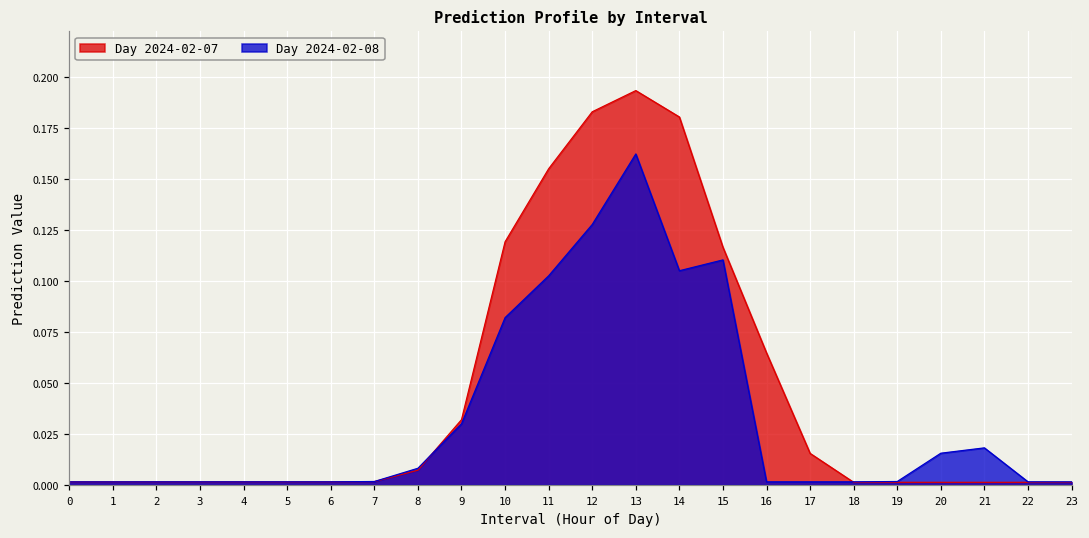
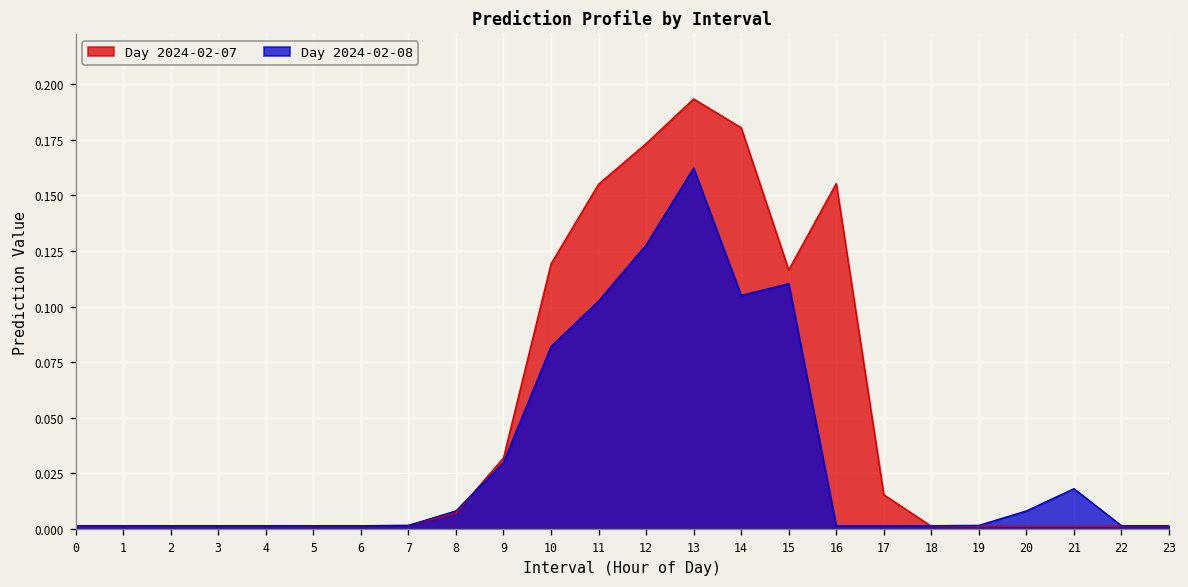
Day 2024-02-07, 12: 0.183 -> 0.173
Day 2024-02-07, 16: 0.065 -> 0.155
Day 2024-02-08, 20: 0.016 -> 0.008
